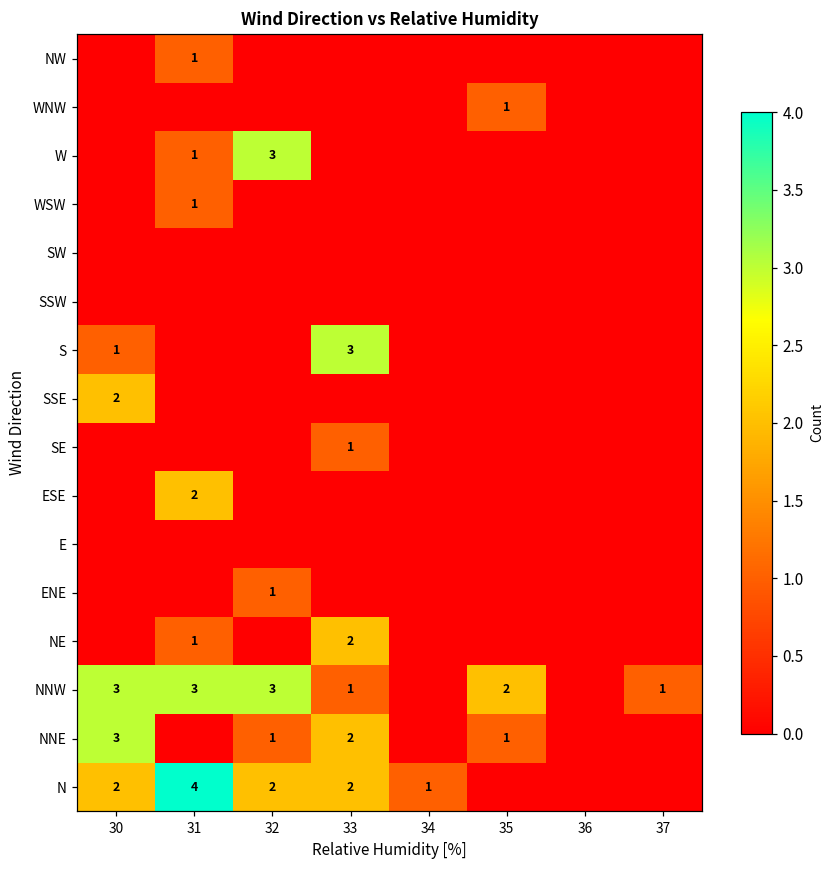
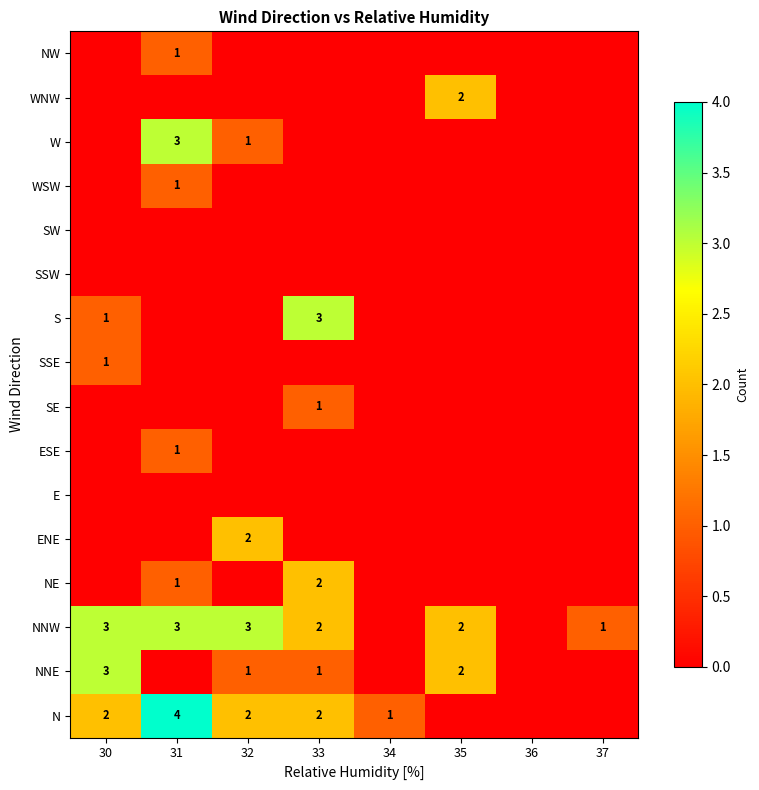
WNW, 35: 1 -> 2
W, 31: 1 -> 3
W, 32: 3 -> 1
SSE, 30: 2 -> 1
ESE, 31: 2 -> 1
ENE, 32: 1 -> 2
NNW, 33: 1 -> 2
NNE, 33: 2 -> 1
NNE, 35: 1 -> 2
